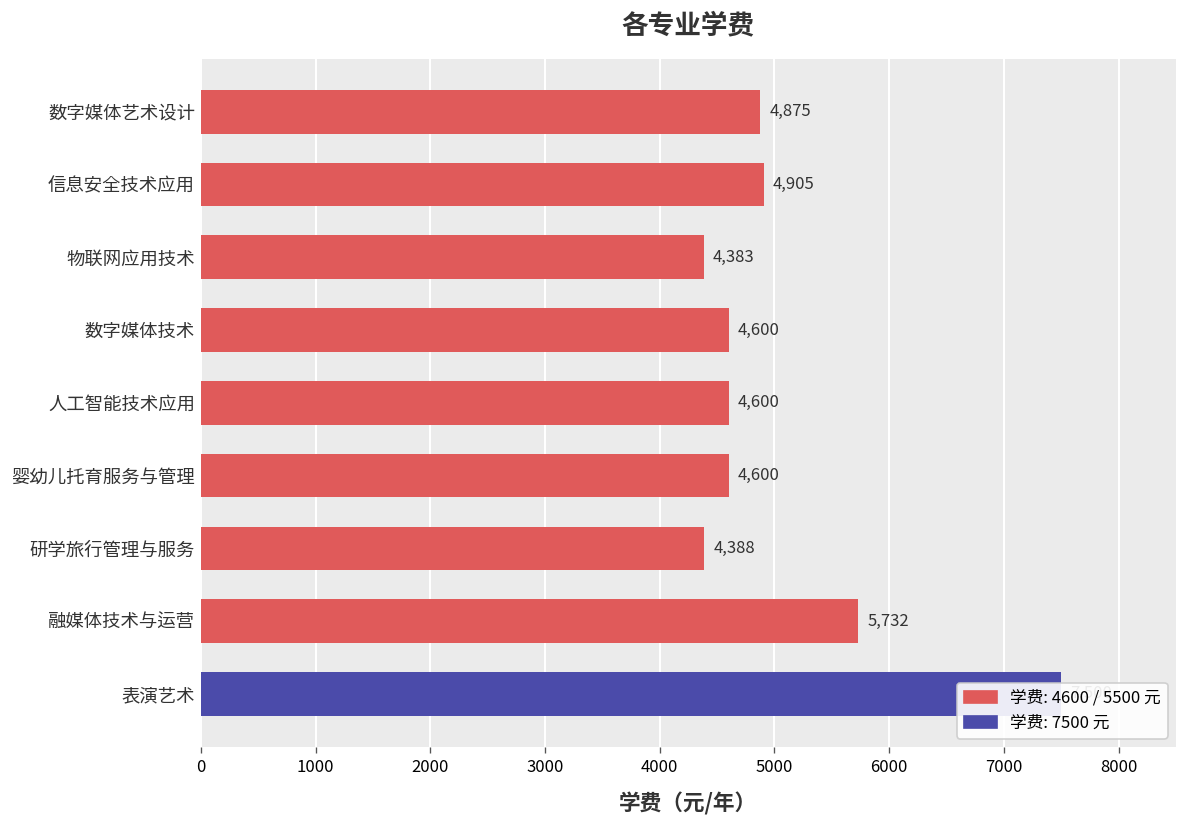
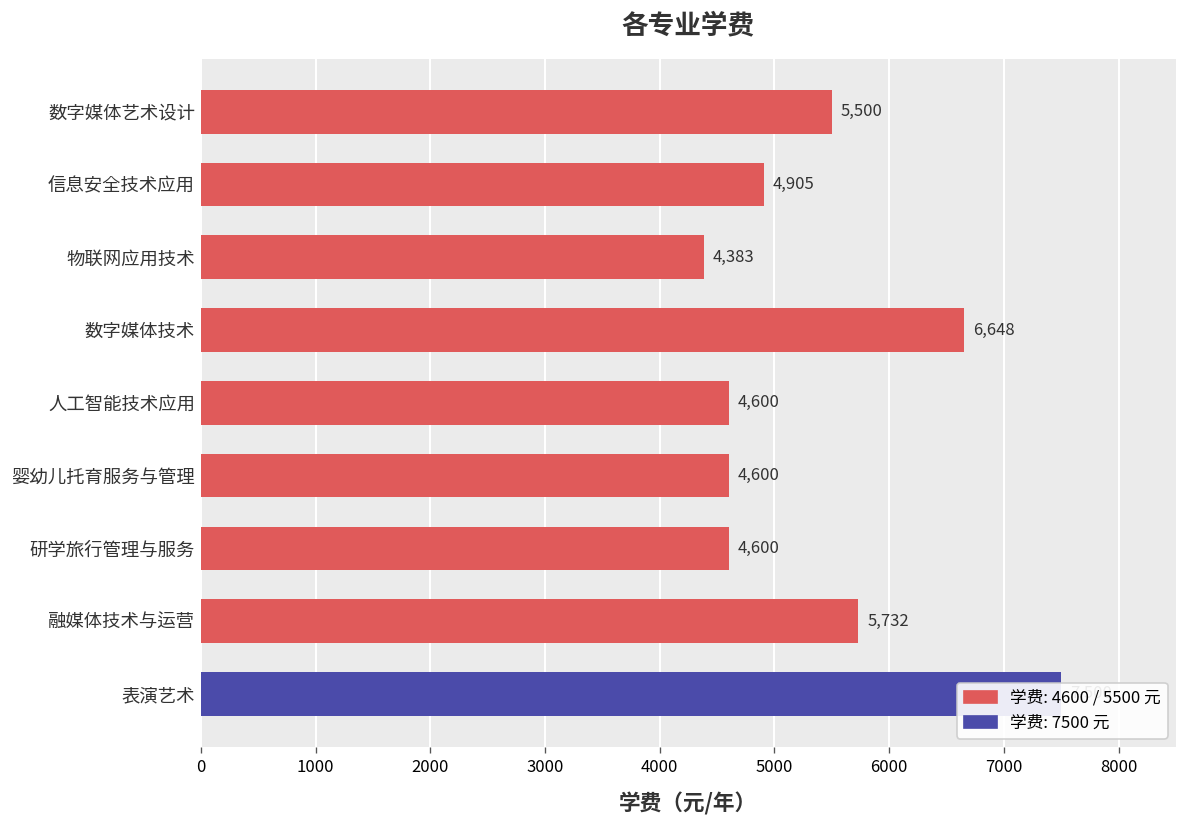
数字媒体艺术设计: 4,875 -> 5,500
数字媒体技术: 4,600 -> 6,648
研学旅行管理与服务: 4,388 -> 4,600
